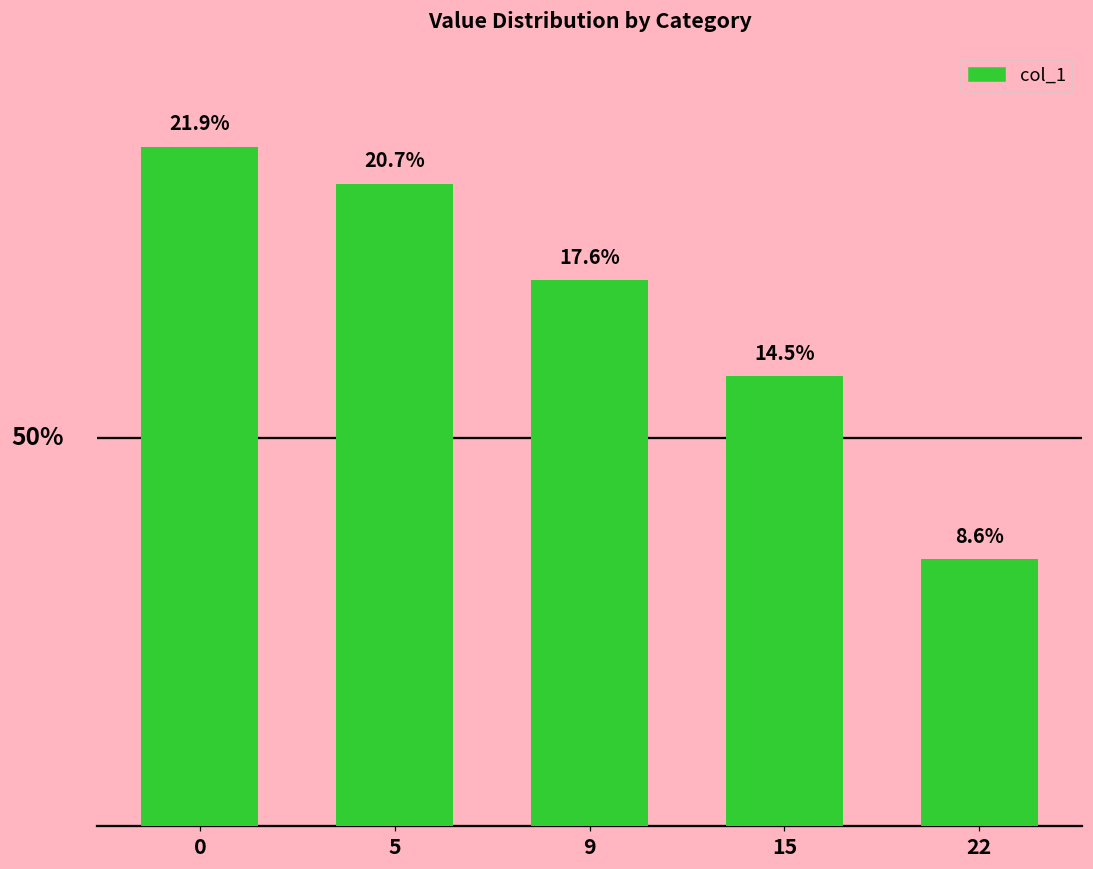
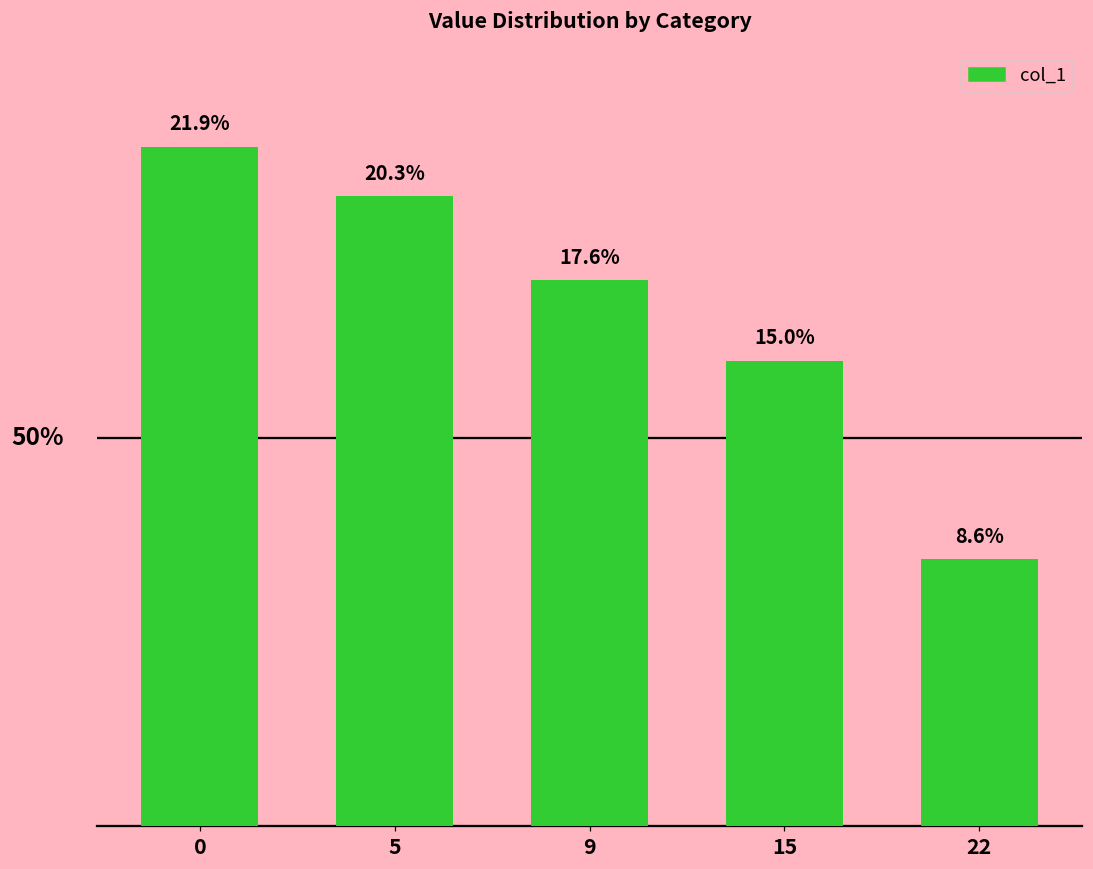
5: 20.7% -> 20.3%
15: 14.5% -> 15.0%
